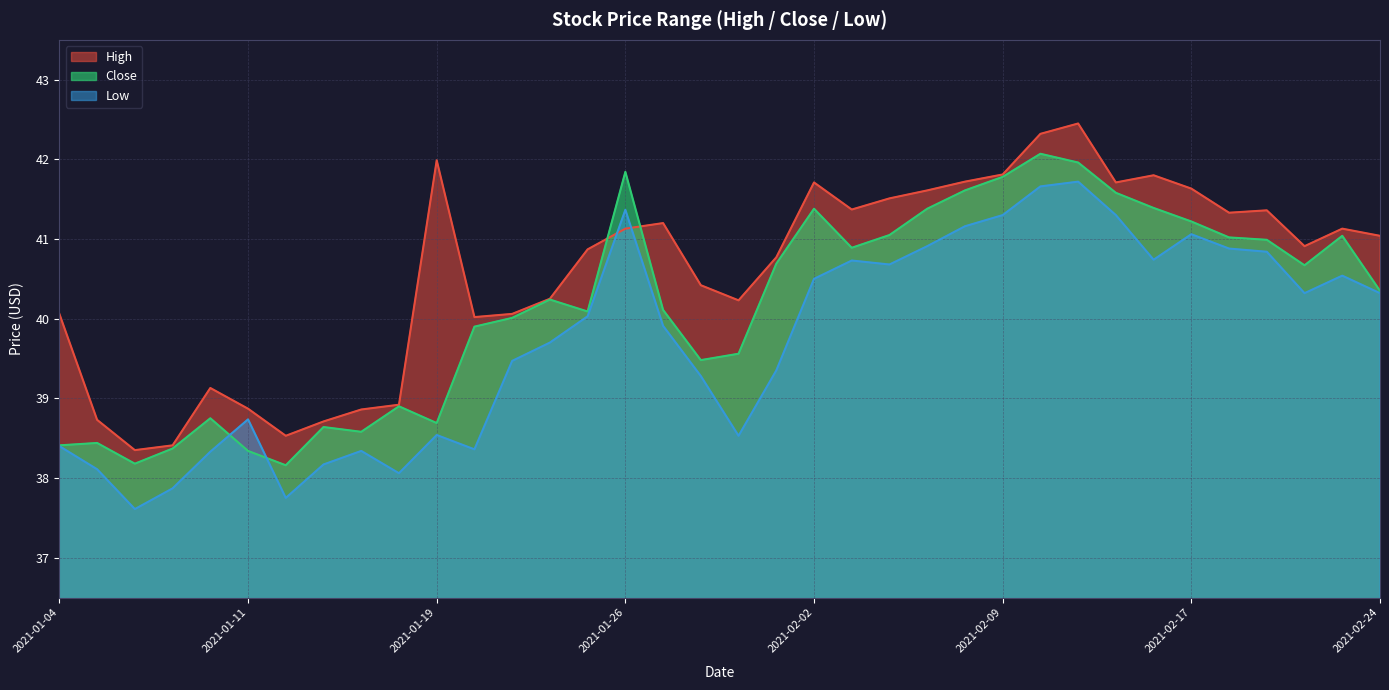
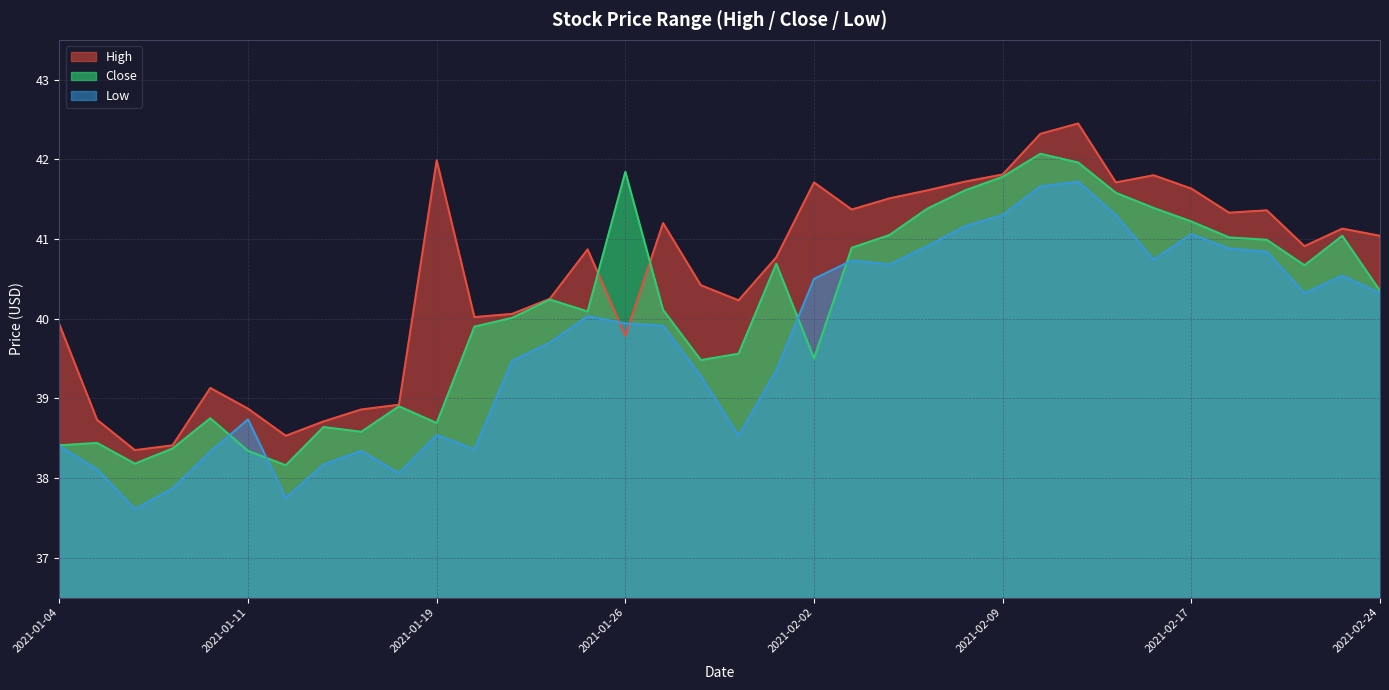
High, 2021-01-04: 40.1 -> 39.9
High, 2021-01-26: 41.1 -> 39.8
Low, 2021-01-26: 41.4 -> 39.9
Close, 2021-02-02: 41.4 -> 39.5
